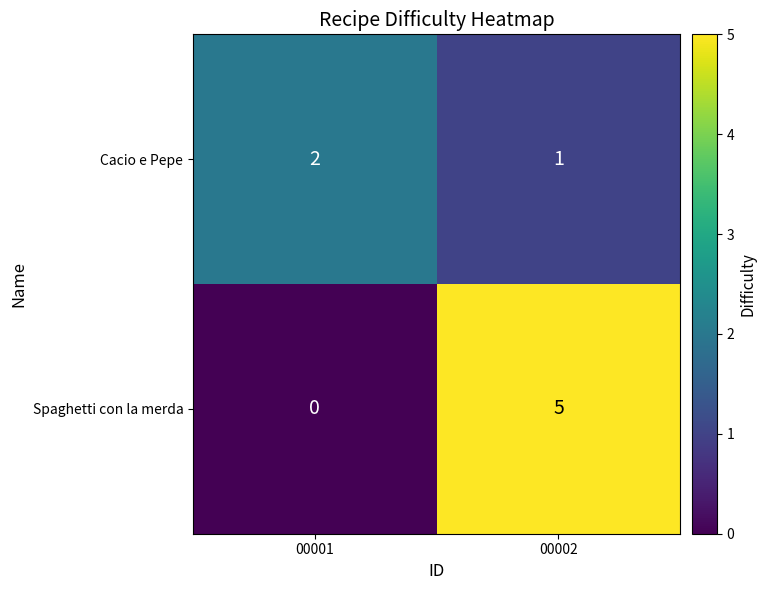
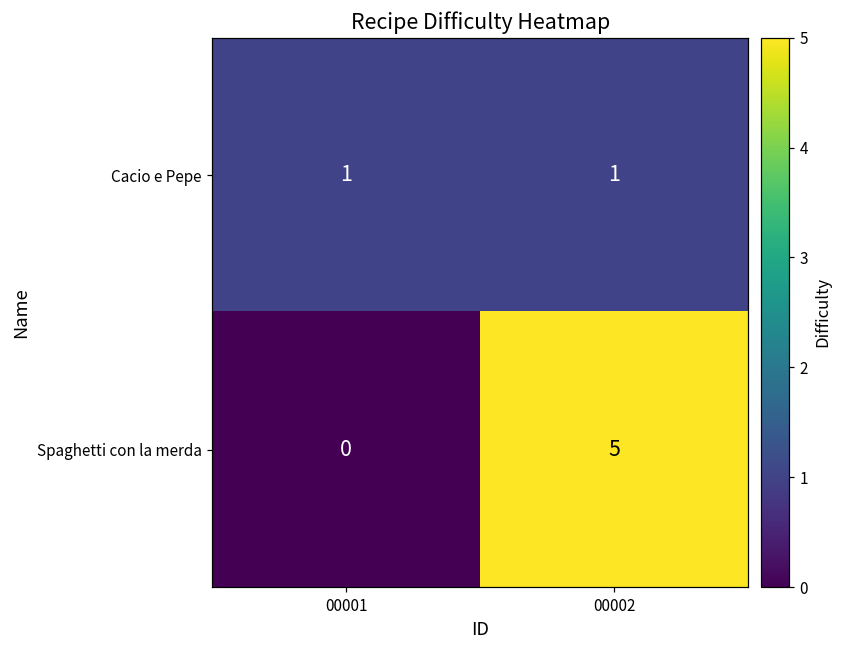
Cacio e Pepe, 00001: 2 -> 1
